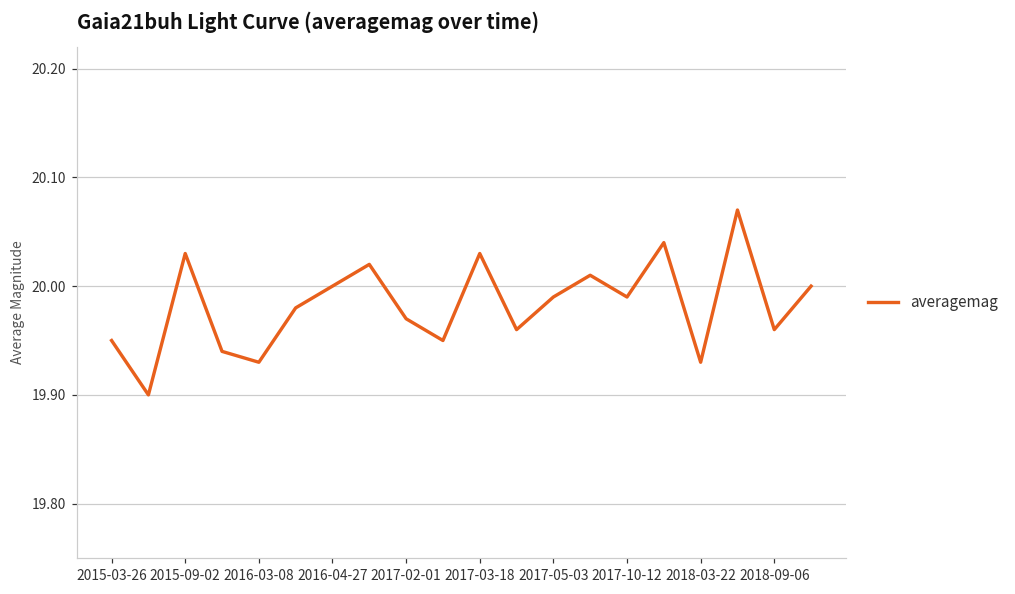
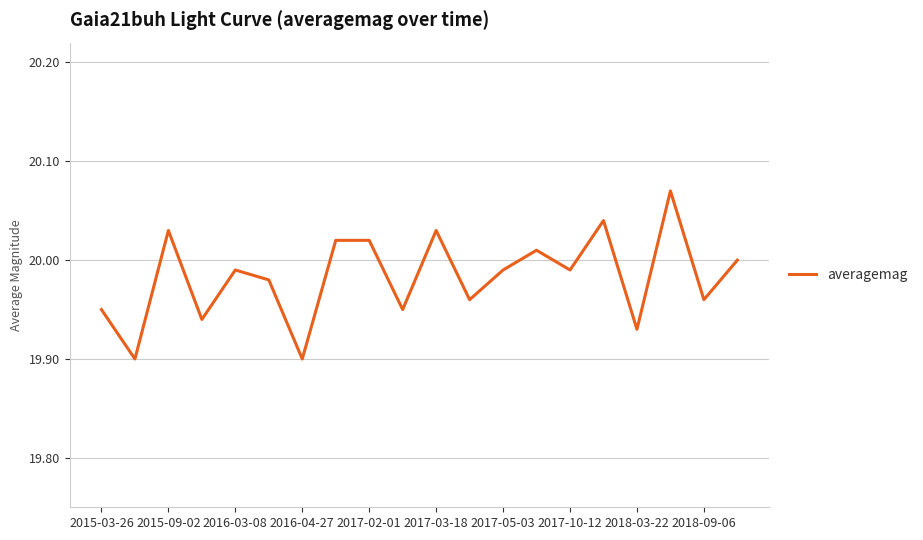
2016-03-08: 19.93 -> 19.99
2016-04-27: 20.0 -> 19.9
2017-02-01: 19.97 -> 20.02
